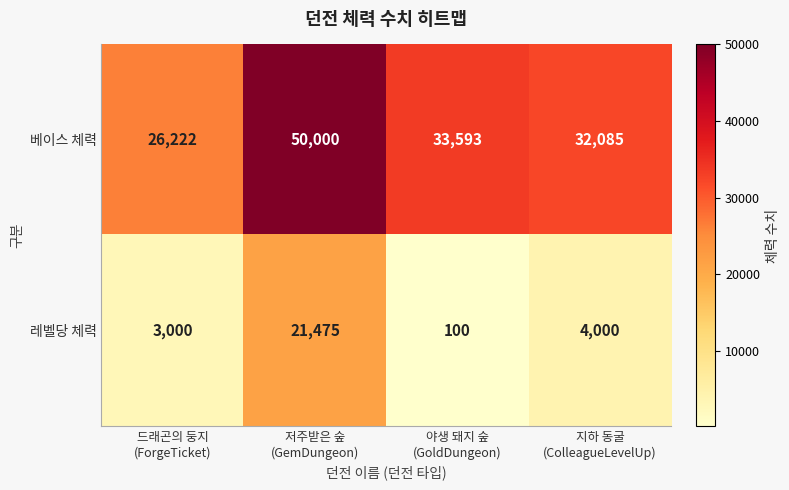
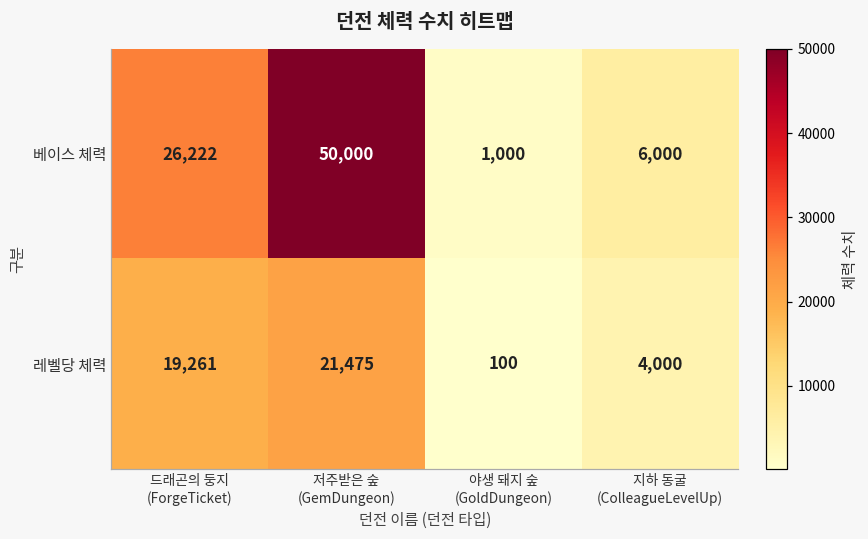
베이스 체력, 야생 돼지 숲 (GoldDungeon): 33,593 -> 1,000
베이스 체력, 지하 동굴 (ColleagueLevelUp): 32,085 -> 6,000
레벨당 체력, 드래곤의 둥지 (ForgeTicket): 3,000 -> 19,261
